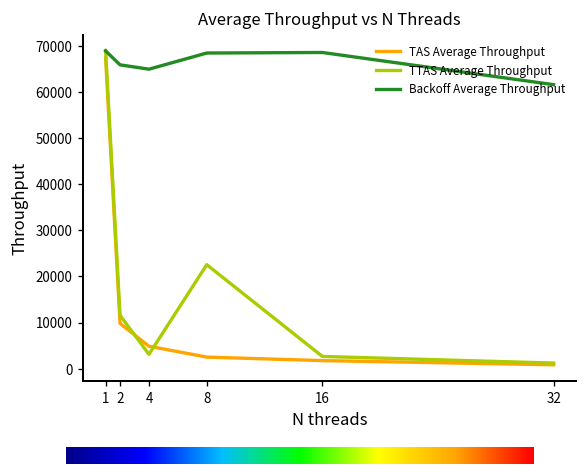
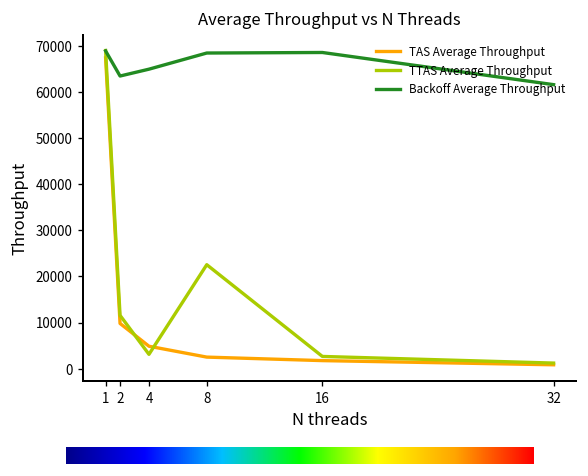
Backoff Average Throughput, 2: 66000 -> 64000
